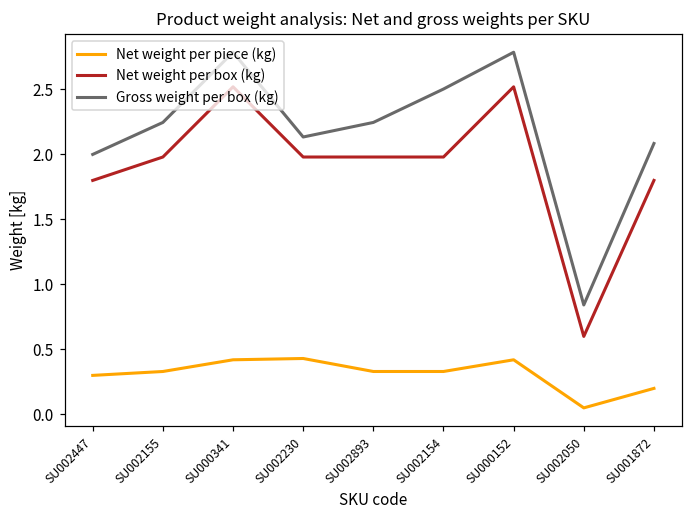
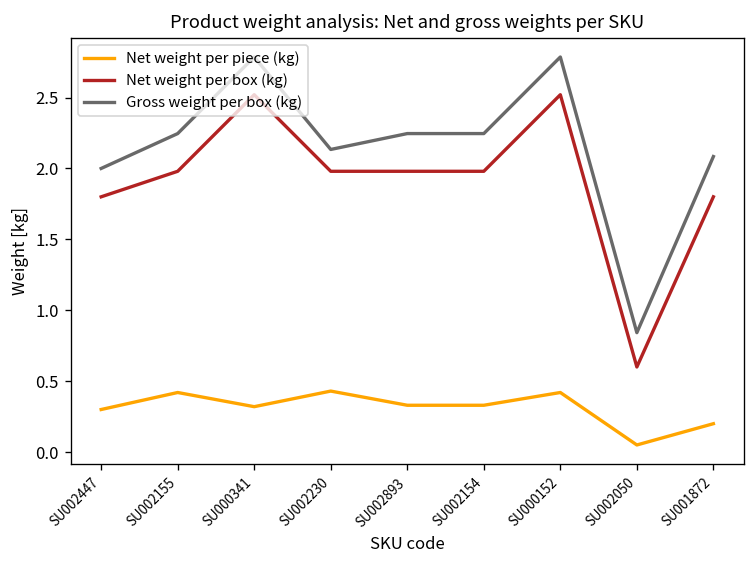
Net weight per piece (kg), SU002155: 0.33 -> 0.42
Net weight per piece (kg), SU000341: 0.42 -> 0.32
Gross weight per box (kg), SU002154: 2.50 -> 2.25
